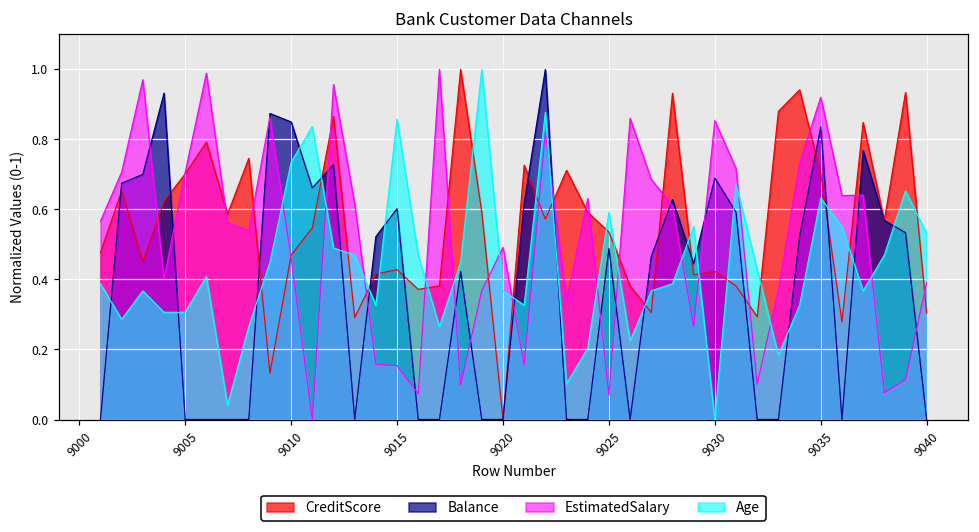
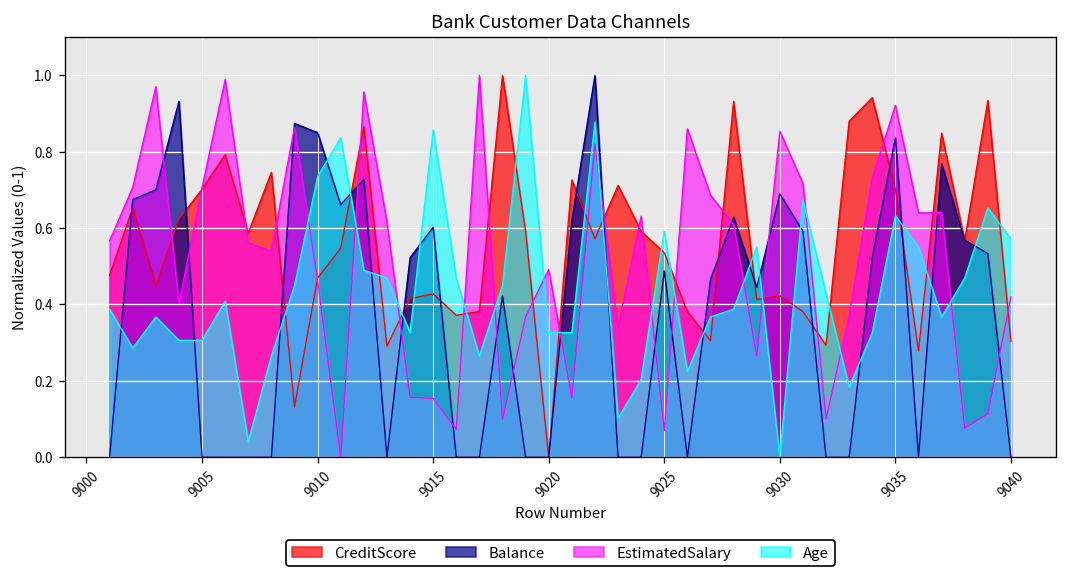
Age, 9020: 0.37 -> 0.33
EstimatedSalary, 9040: 0.39 -> 0.42
Age, 9040: 0.53 -> 0.57
